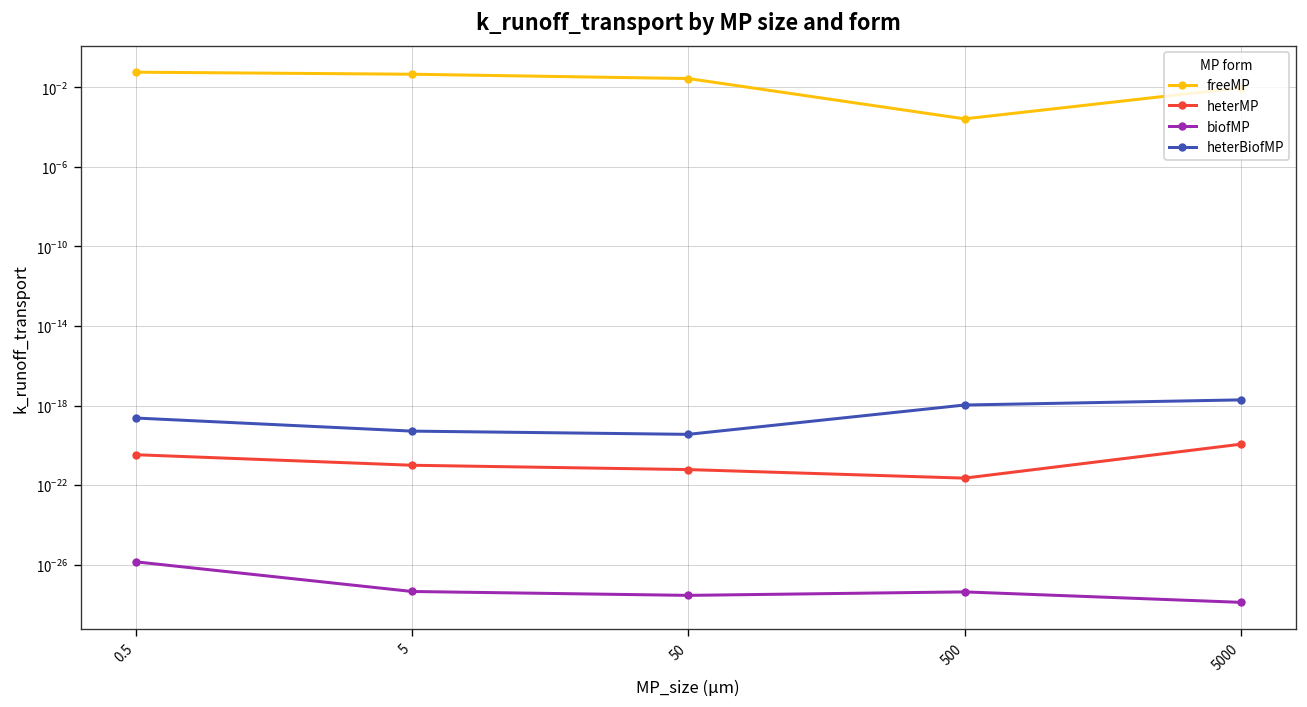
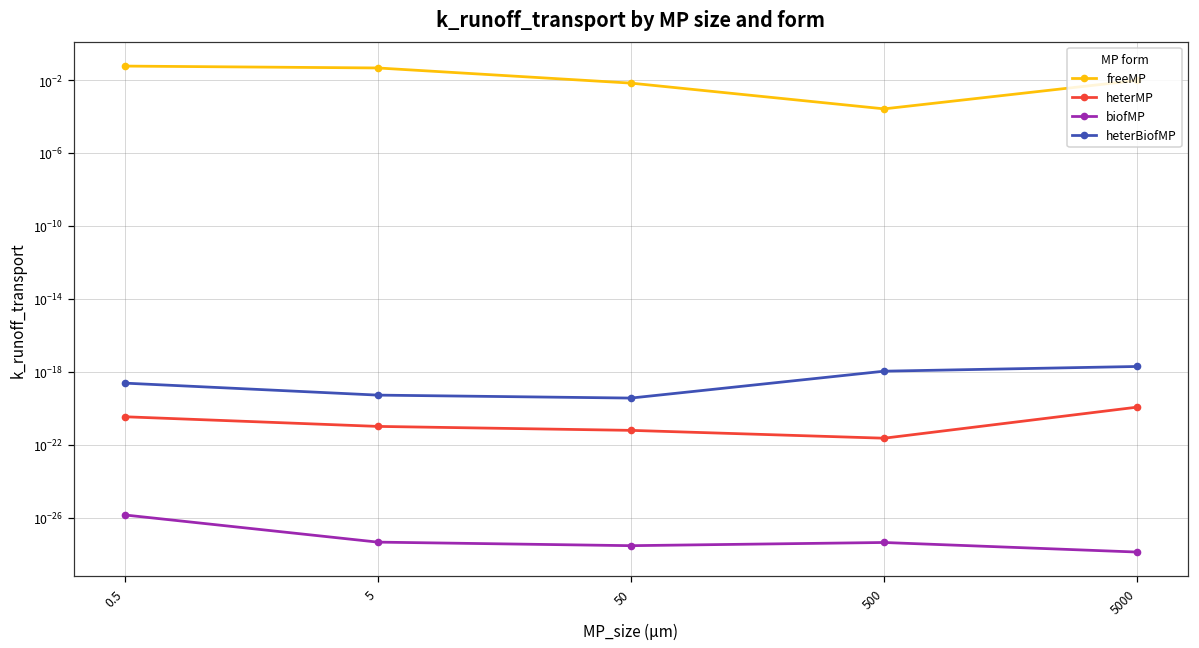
freeMP, 50: 0.03 -> 0.007
